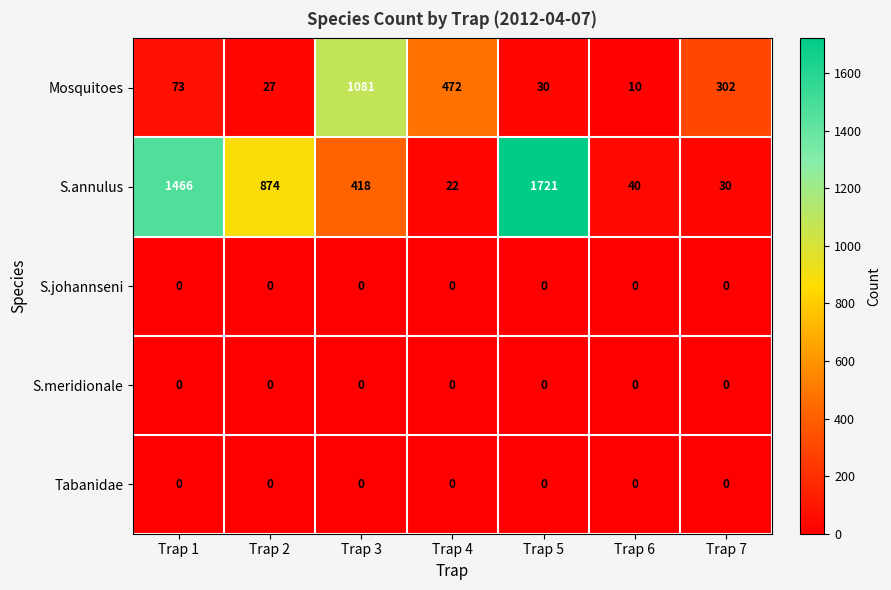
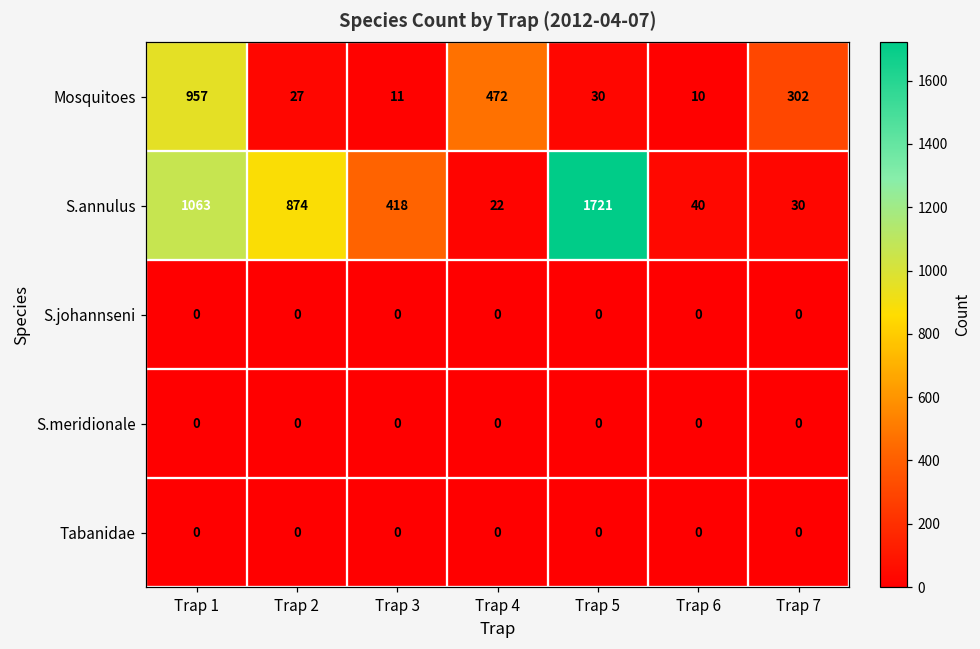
Mosquitoes, Trap 1: 73 -> 957
Mosquitoes, Trap 3: 1081 -> 11
S.annulus, Trap 1: 1466 -> 1063
